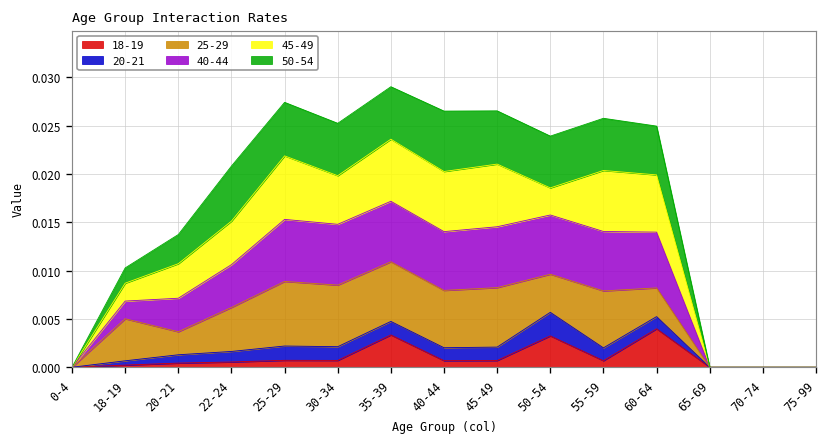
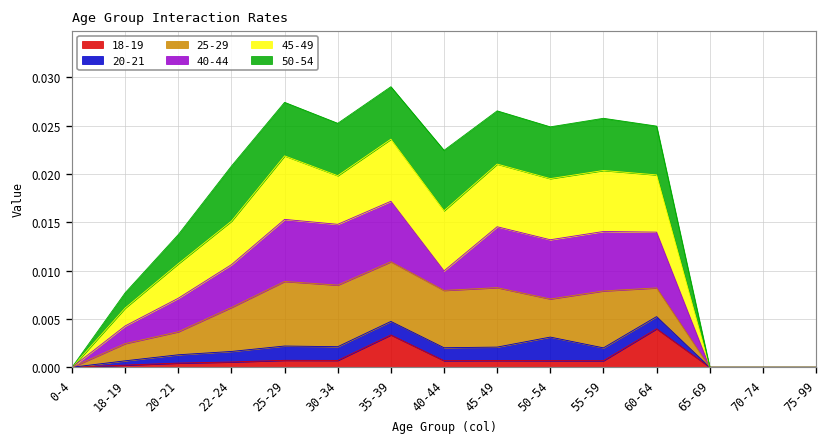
25-29, 18-19: 0.004 -> 0.002
40-44, 40-44: 0.006 -> 0.002
18-19, 50-54: 0.003 -> 0.001
45-49, 50-54: 0.003 -> 0.006
